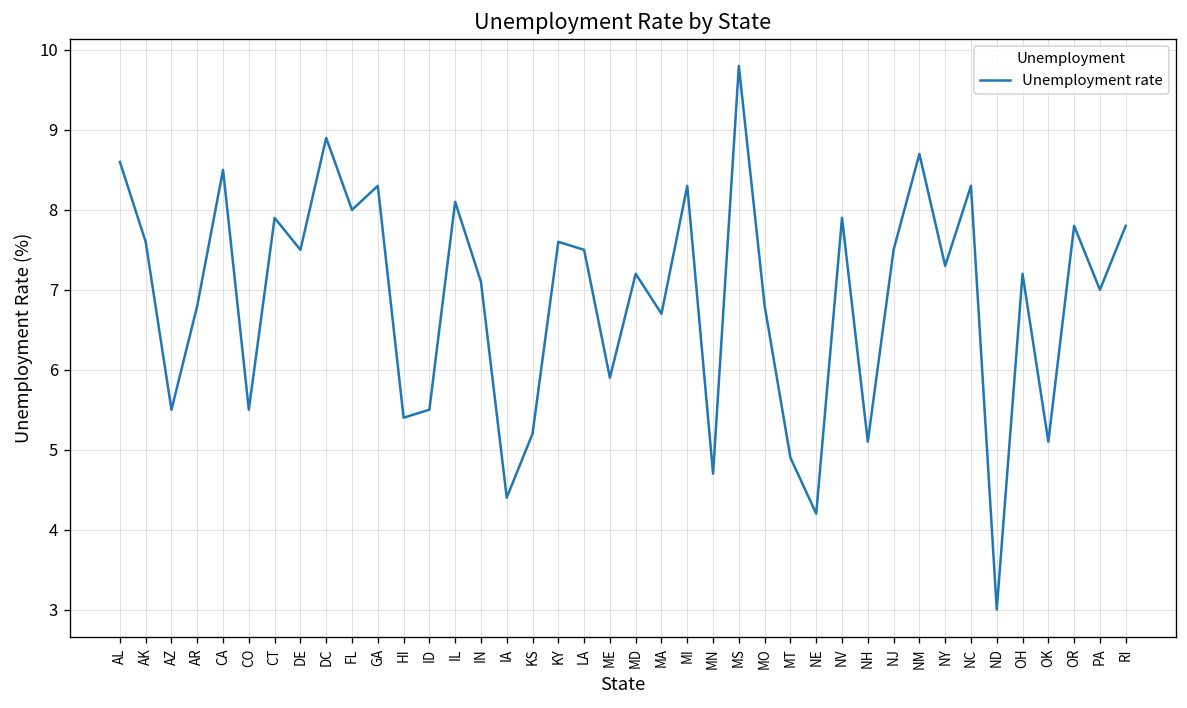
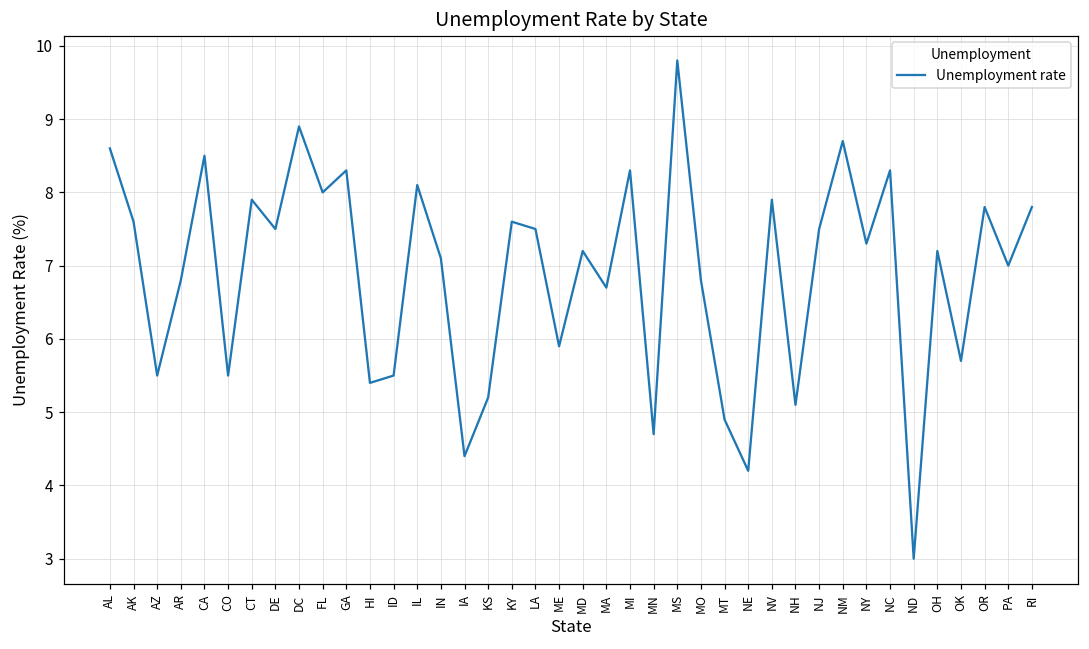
OK: 5.1 -> 5.7
